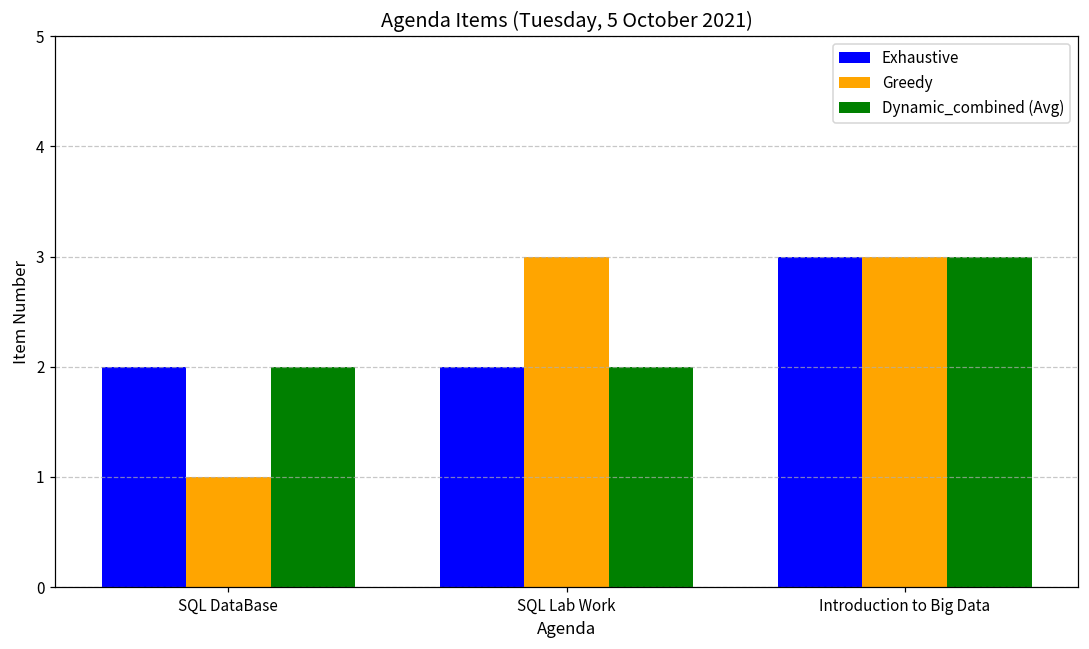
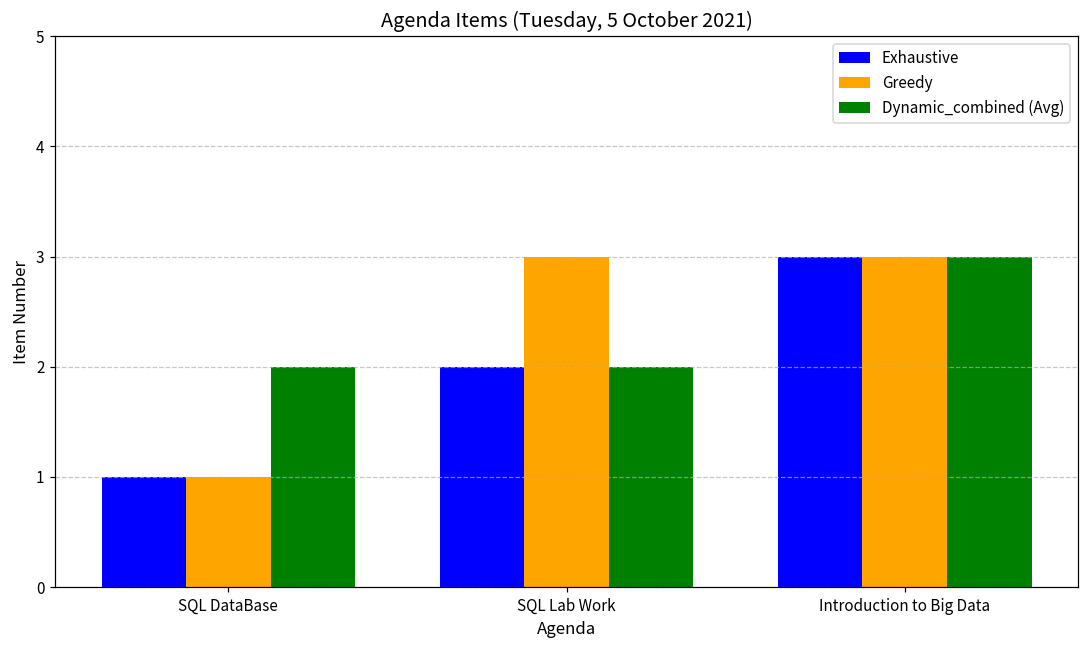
Exhaustive, SQL DataBase: 2 -> 1
